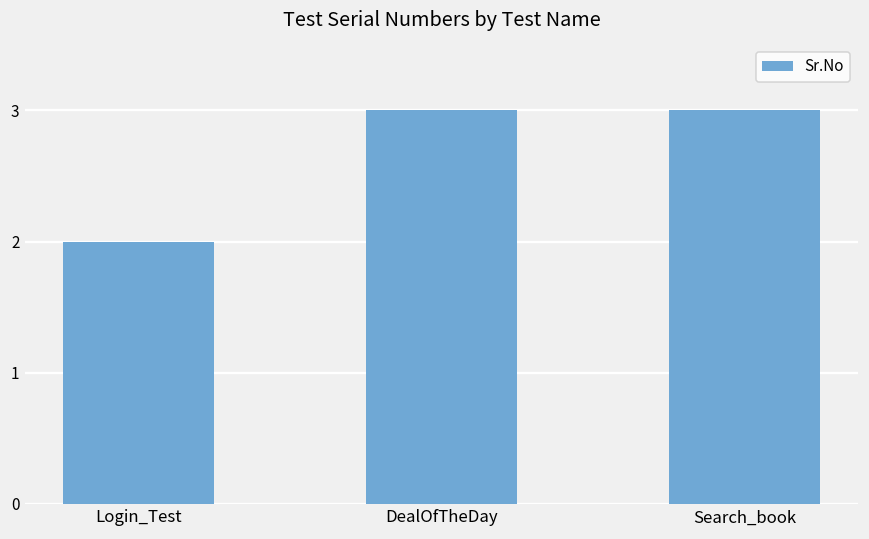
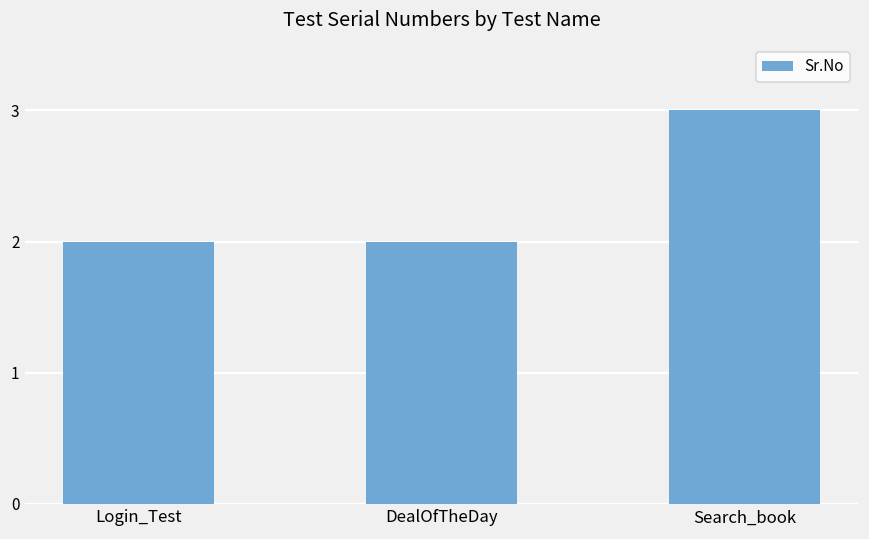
DealOfTheDay: 3 -> 2
